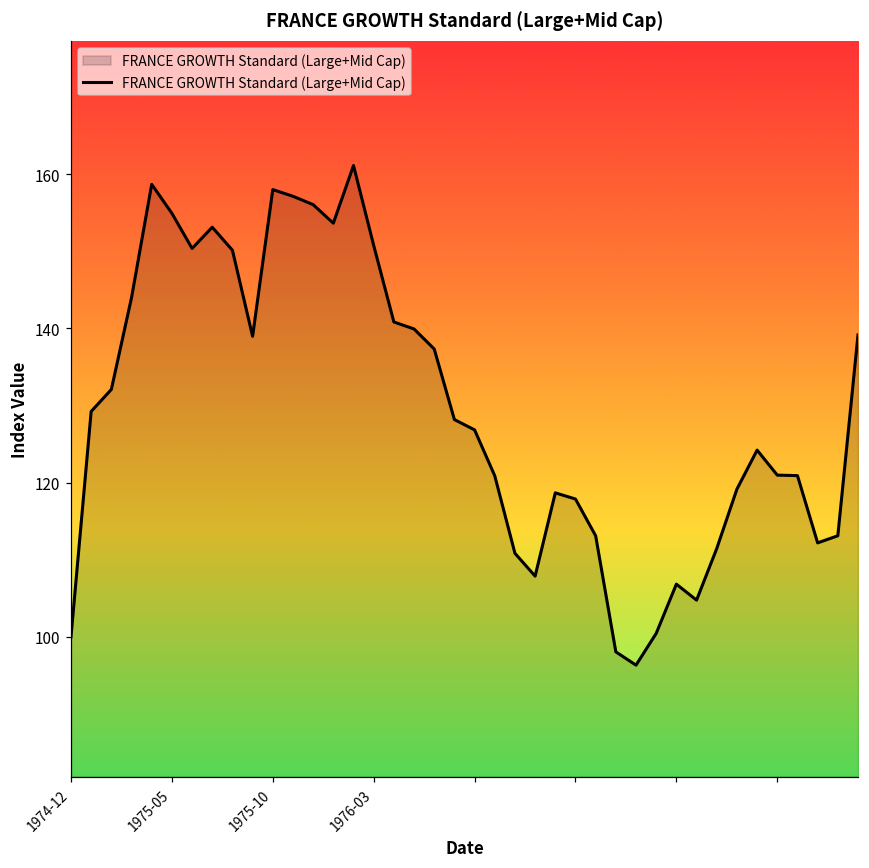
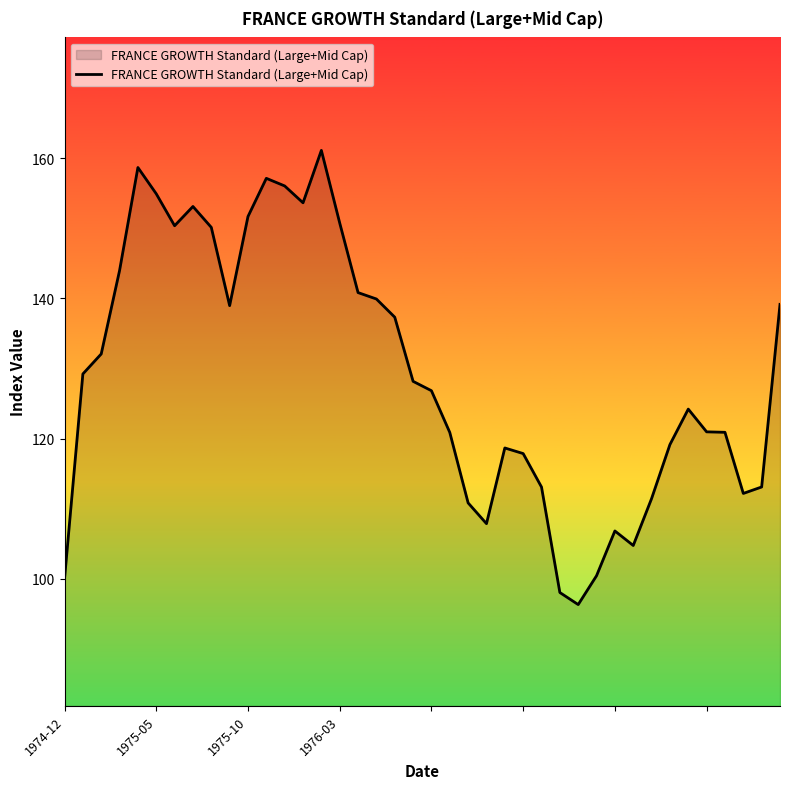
1975-10: 158 -> 152
